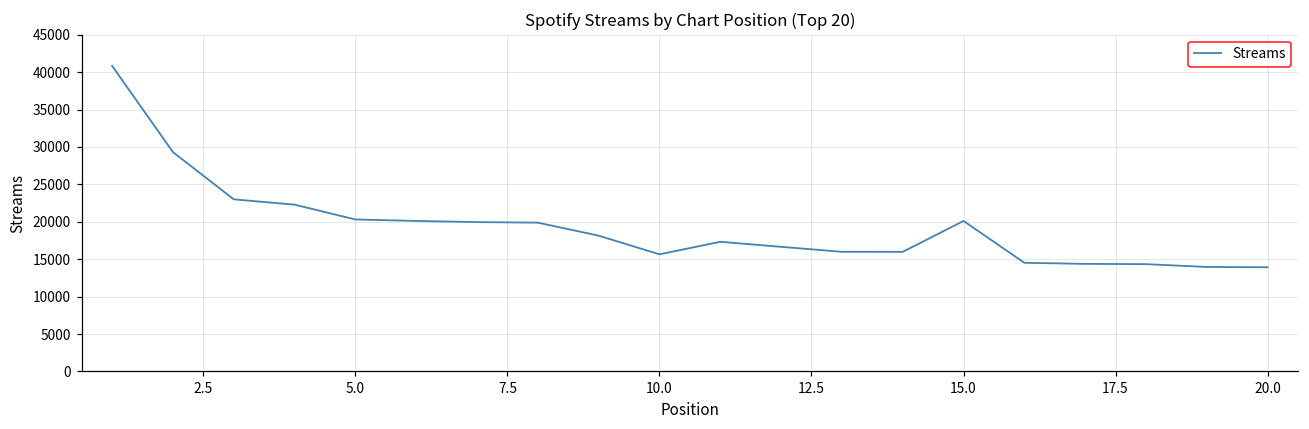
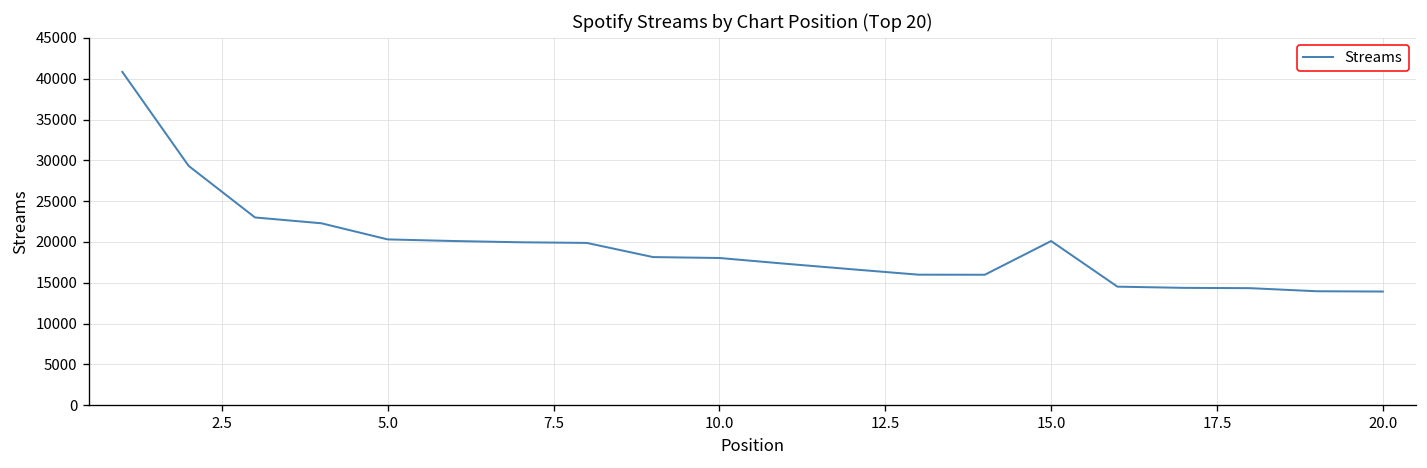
10.0: 16000 -> 18000
